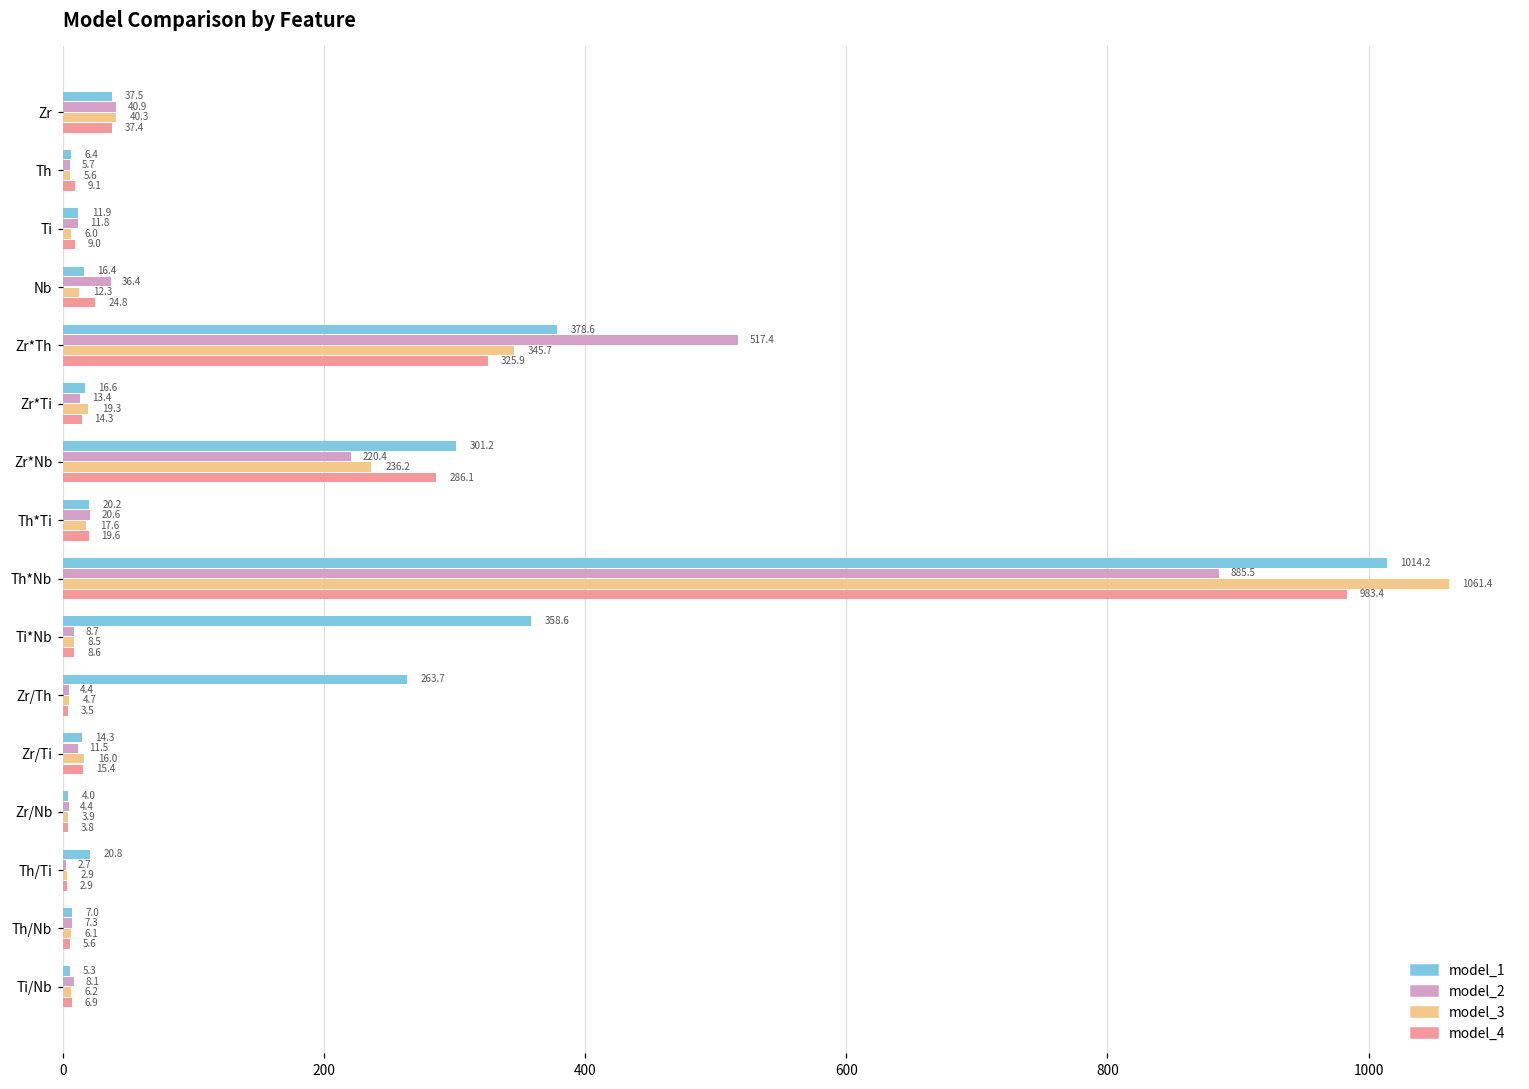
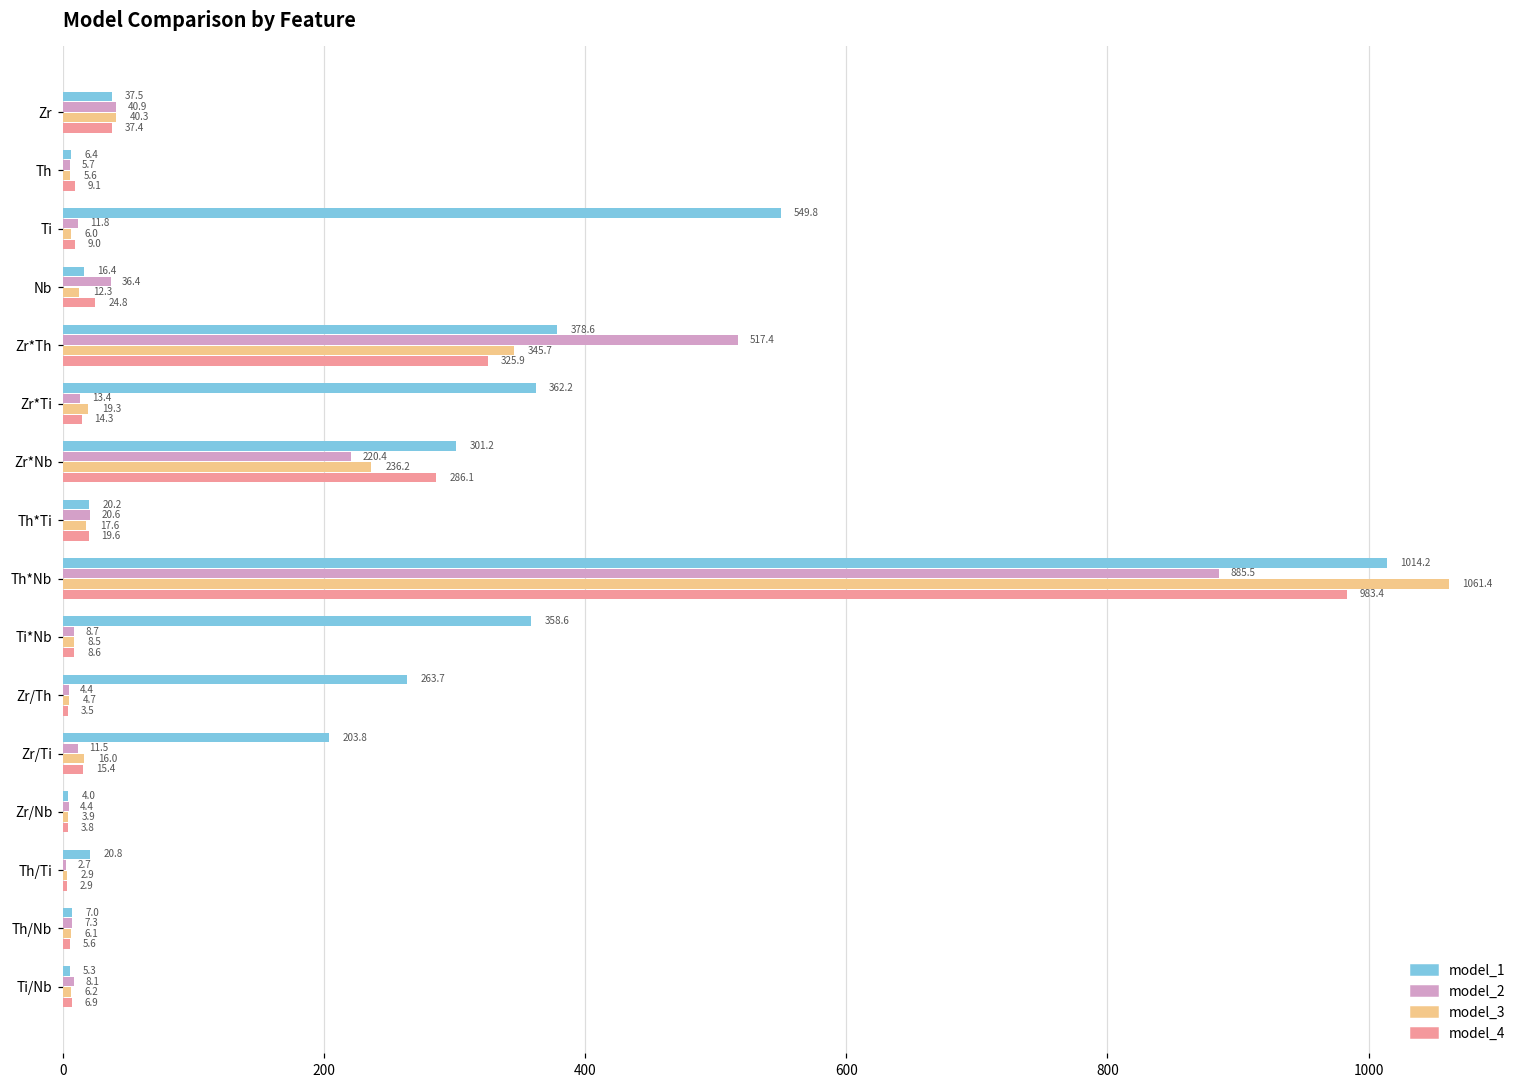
model_1, Ti: 11.9 -> 549.8
model_1, Zr*Ti: 16.6 -> 362.2
model_1, Zr/Ti: 14.3 -> 203.8
